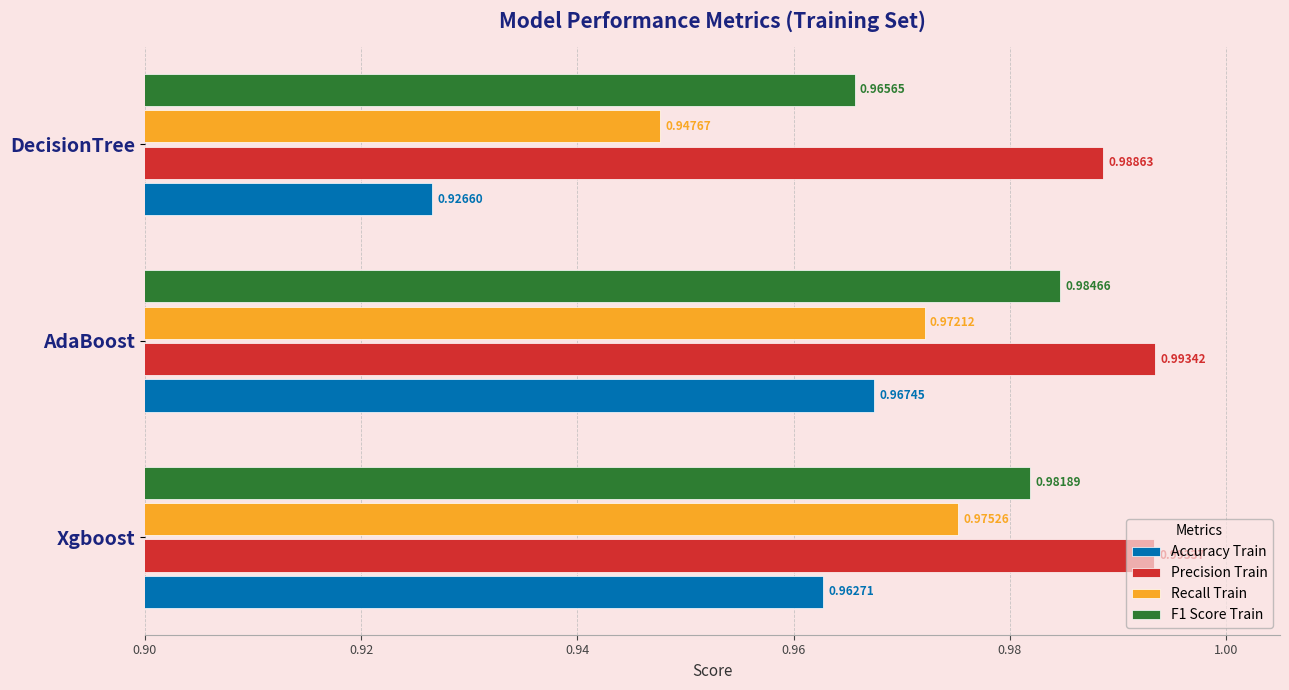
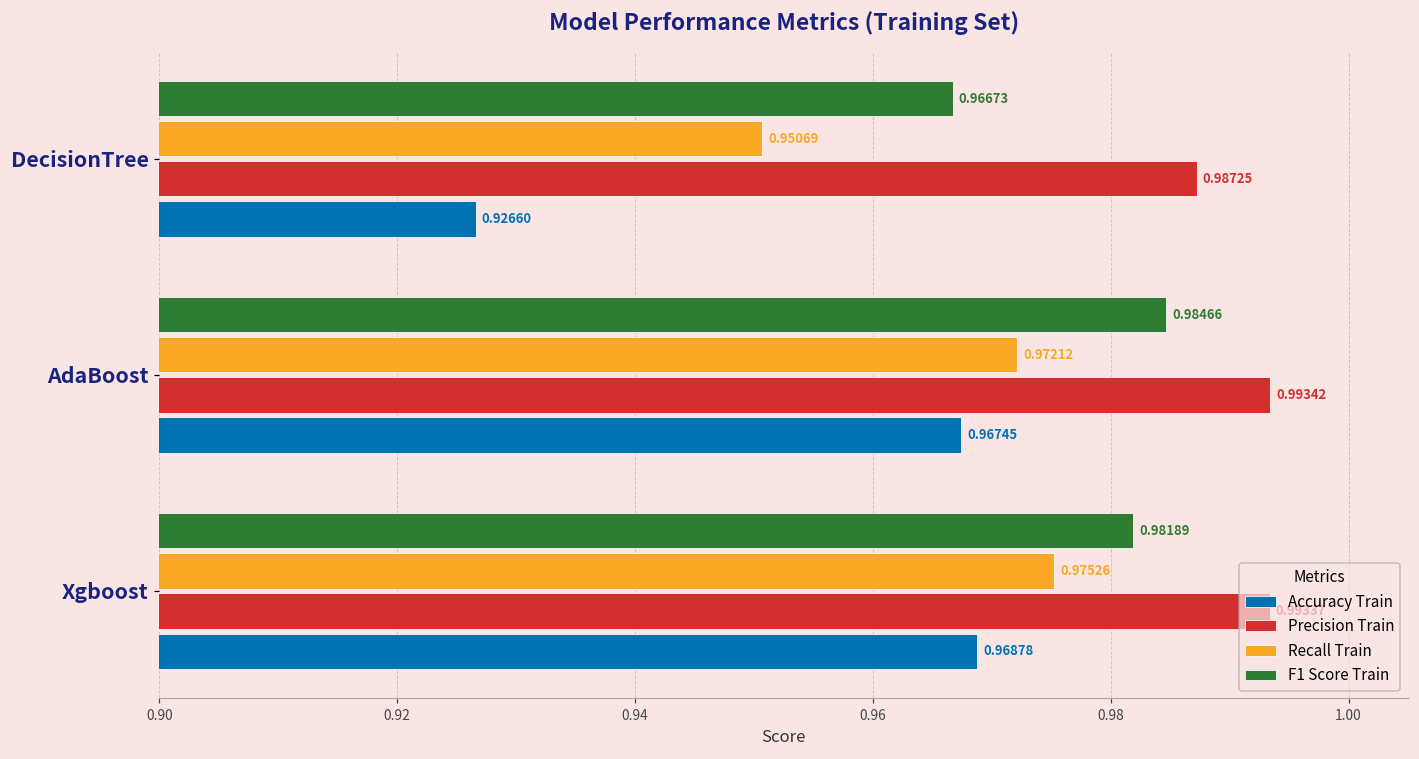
F1 Score Train, DecisionTree: 0.96565 -> 0.96673
Recall Train, DecisionTree: 0.94767 -> 0.95069
Precision Train, DecisionTree: 0.98863 -> 0.98725
Accuracy Train, Xgboost: 0.96271 -> 0.96878
